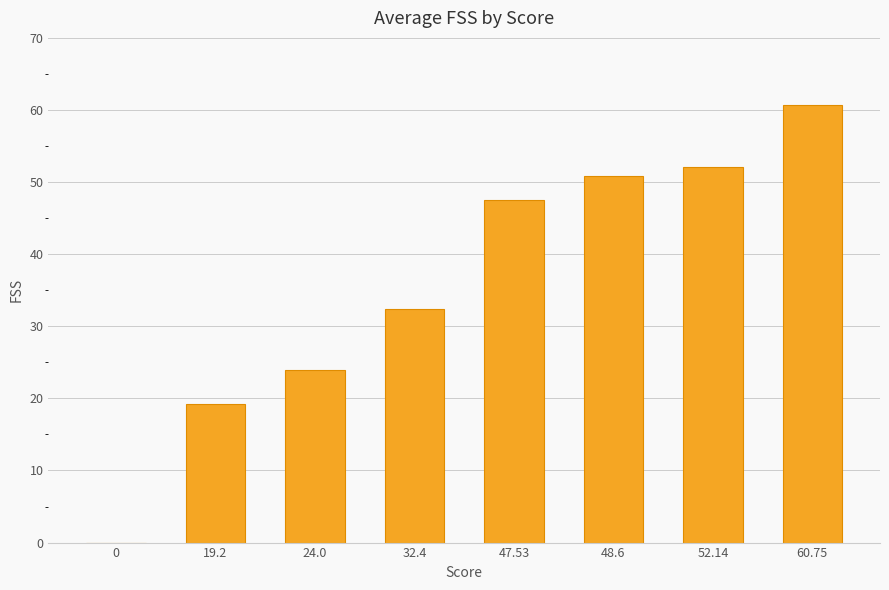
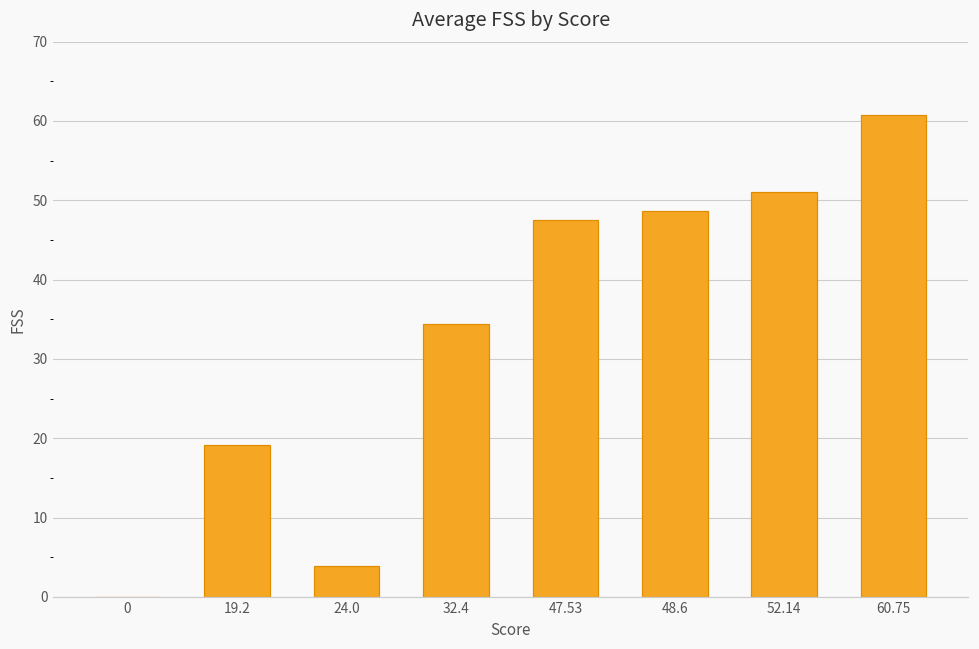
24.0: 24 -> 4
32.4: 32 -> 34
48.6: 51 -> 49
52.14: 52 -> 51
